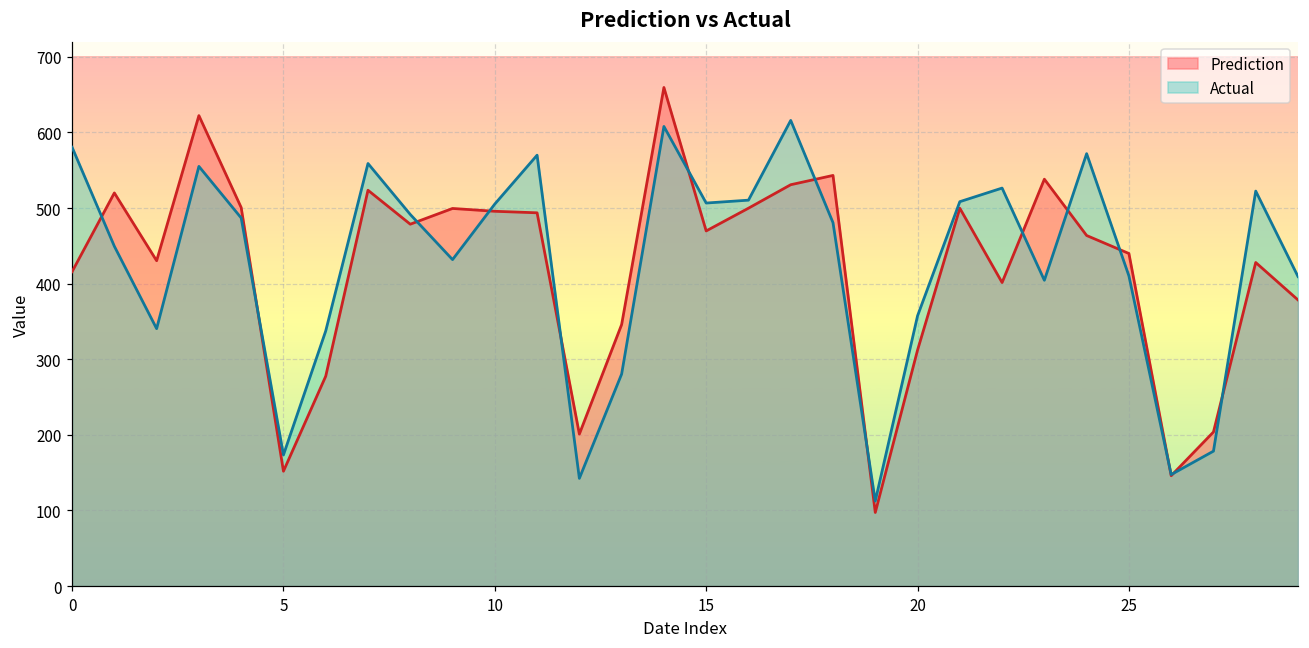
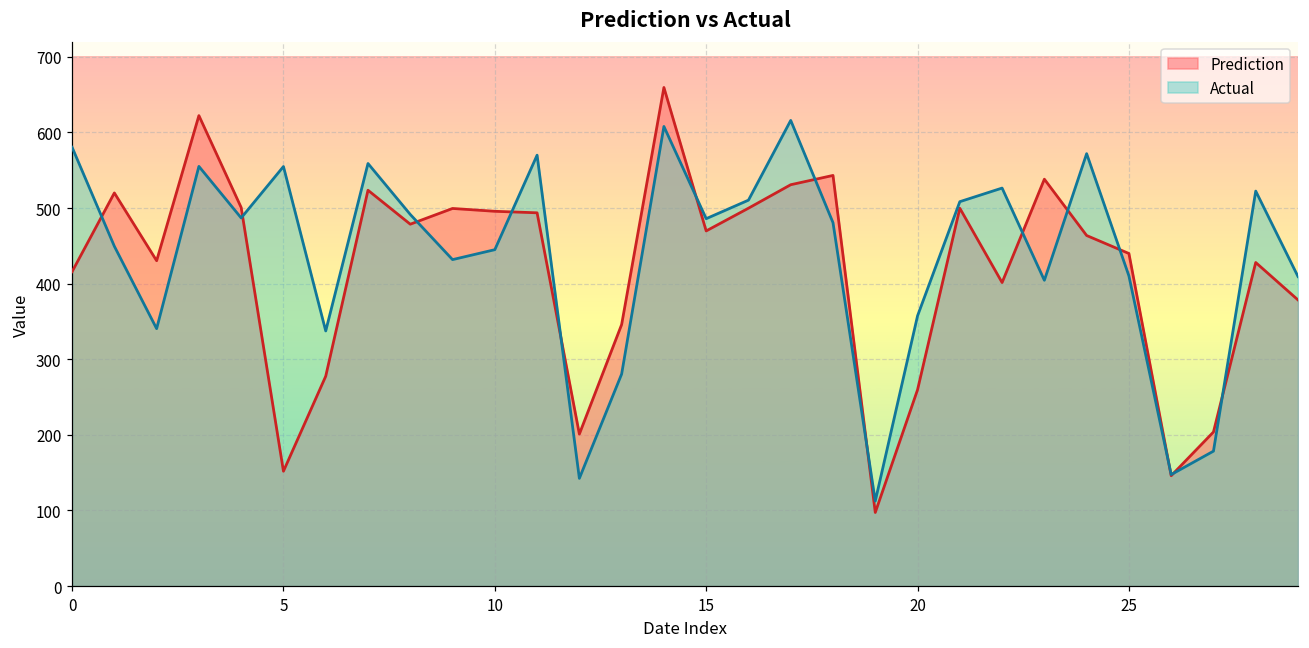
Actual, 5: 170 -> 560
Actual, 10: 510 -> 450
Actual, 15: 510 -> 490
Prediction, 20: 310 -> 260
